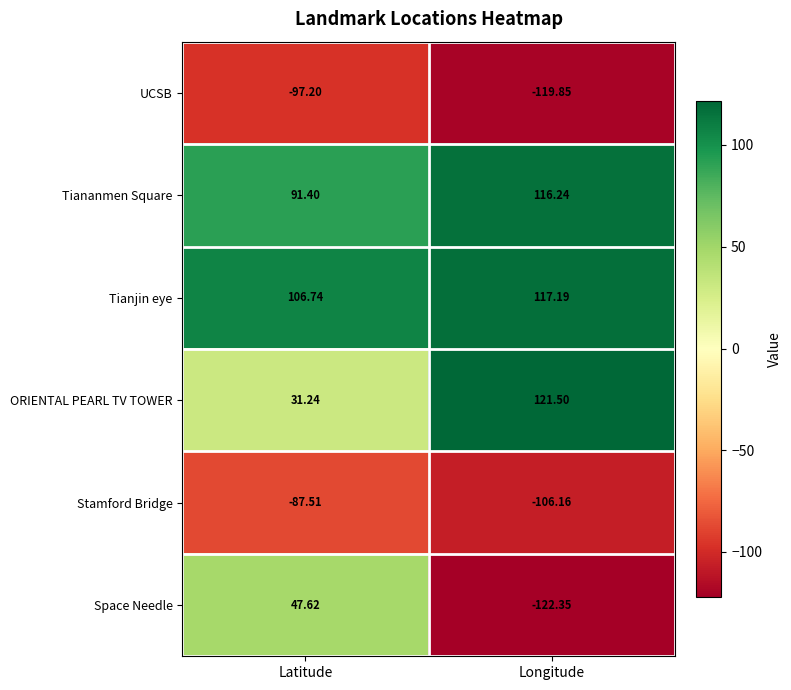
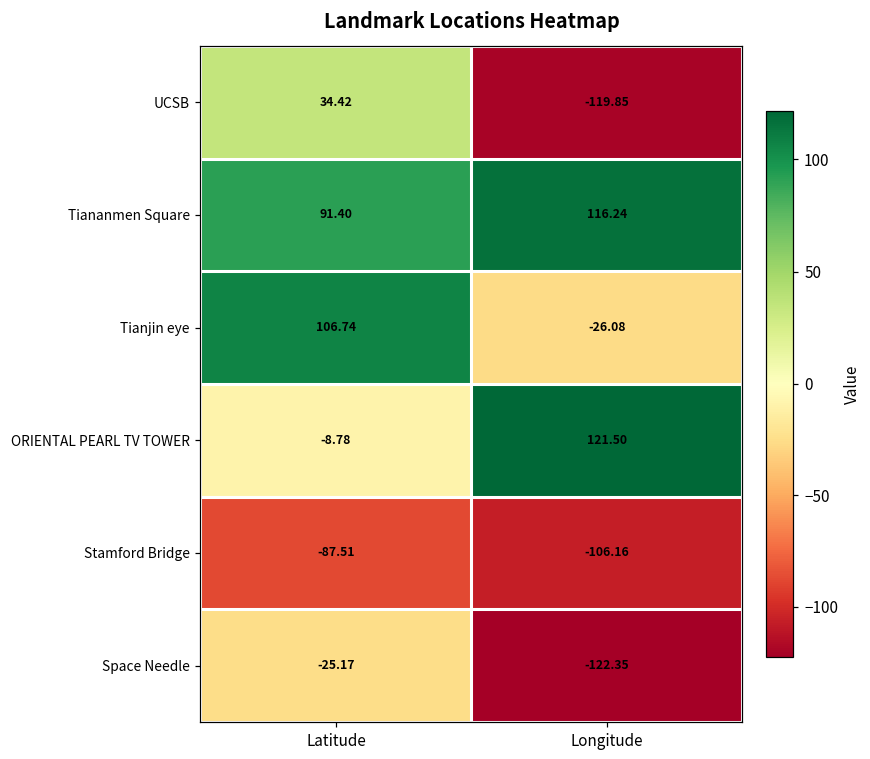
UCSB, Latitude: -97.20 -> 34.42
Tianjin eye, Longitude: 117.19 -> -26.08
ORIENTAL PEARL TV TOWER, Latitude: 31.24 -> -8.78
Space Needle, Latitude: 47.62 -> -25.17
